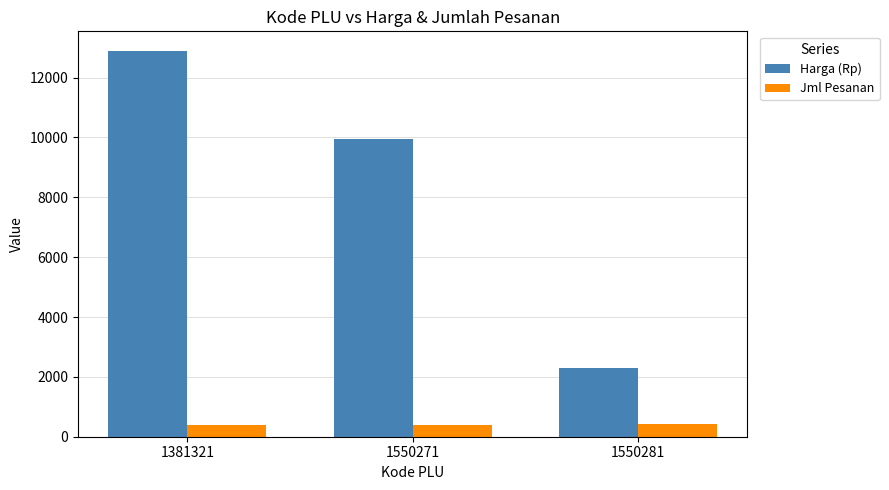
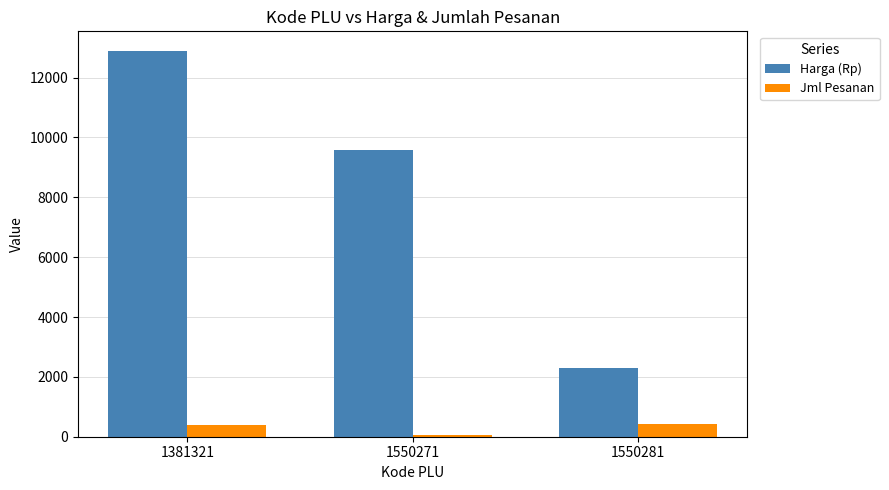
Harga (Rp), 1550271: 10000 -> 9600
Jml Pesanan, 1550271: 400 -> 0
